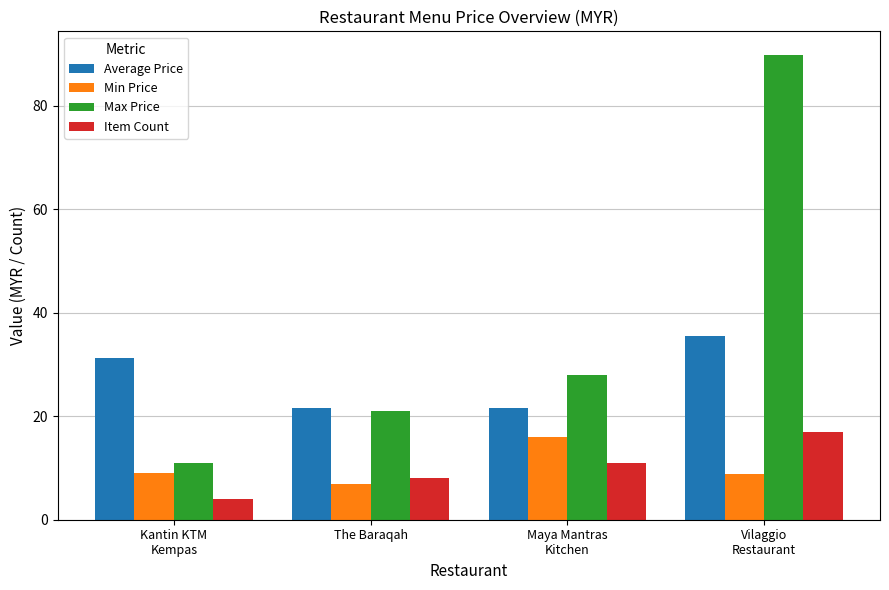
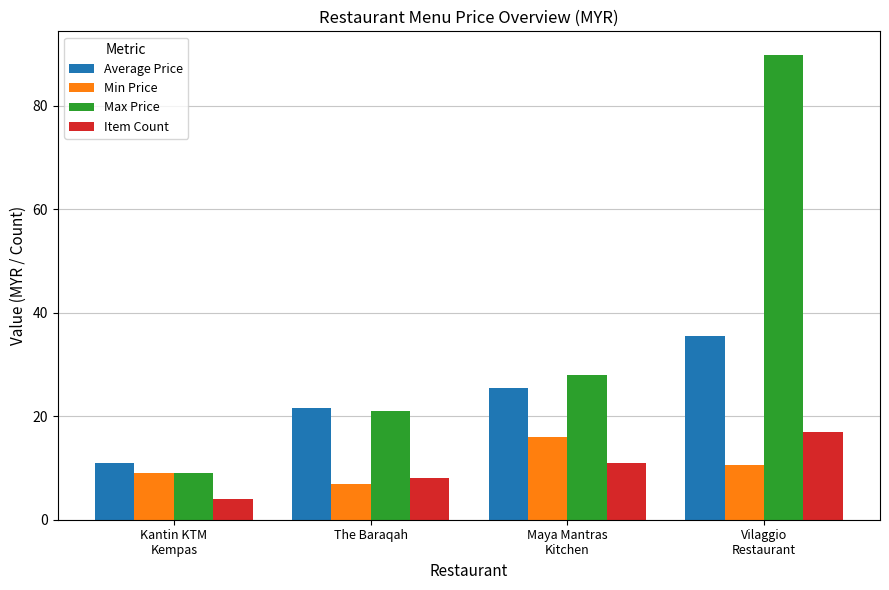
Average Price, Kantin KTM Kempas: 31 -> 11
Max Price, Kantin KTM Kempas: 11 -> 9
Average Price, Maya Mantras Kitchen: 22 -> 26
Min Price, Vilaggio Restaurant: 9 -> 11
